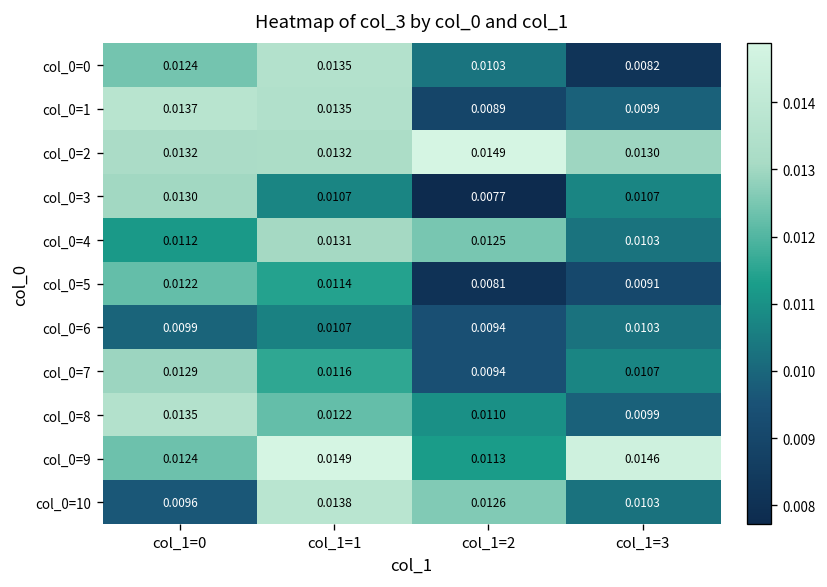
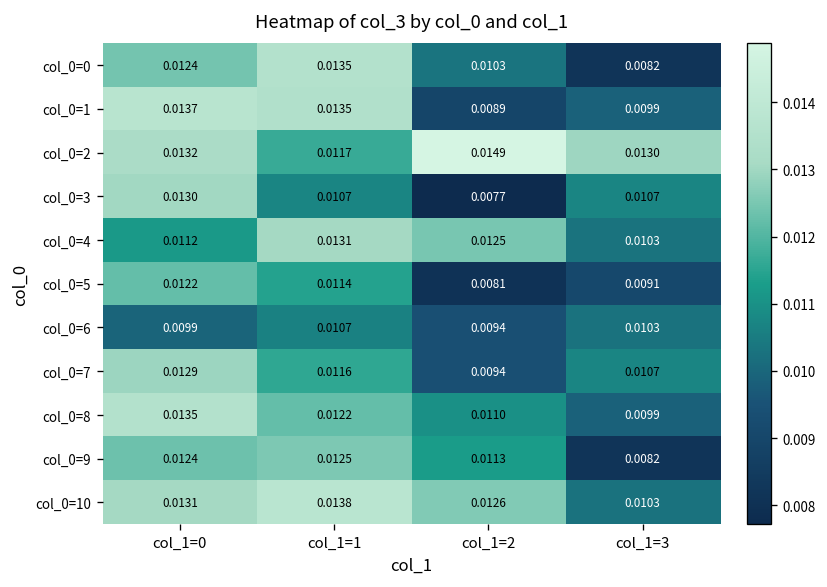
col_0=2, col_1=1: 0.0132 -> 0.0117
col_0=9, col_1=1: 0.0149 -> 0.0125
col_0=9, col_1=3: 0.0146 -> 0.0082
col_0=10, col_1=0: 0.0096 -> 0.0131
